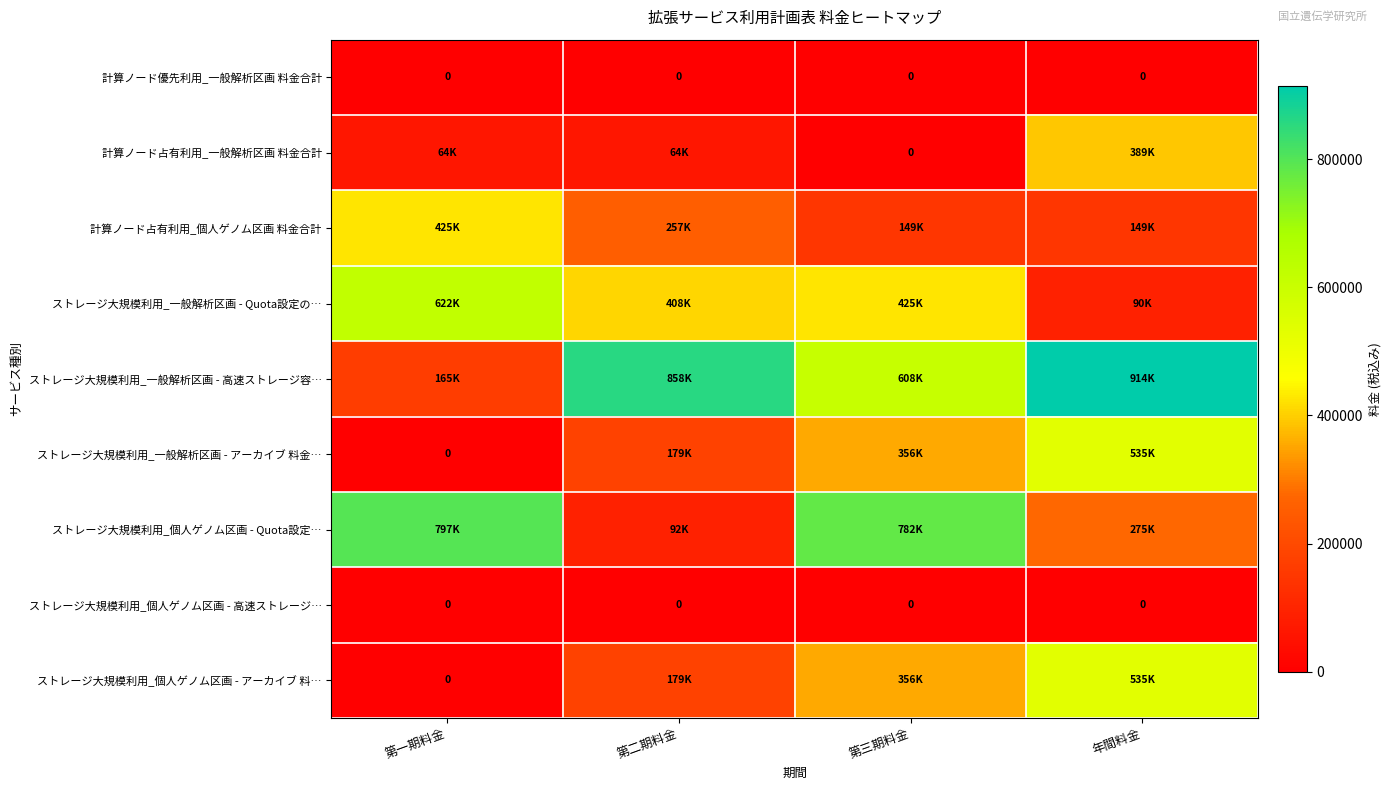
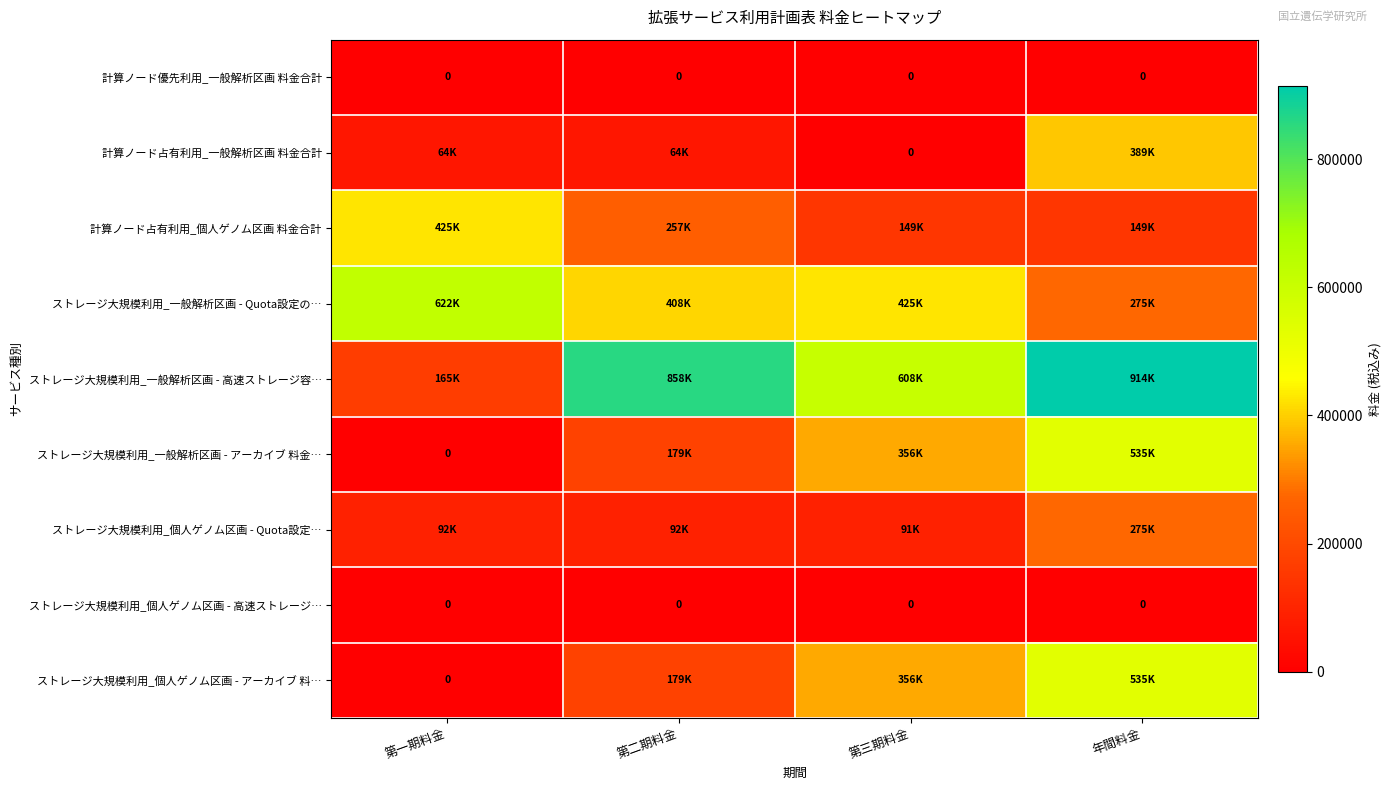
ストレージ大規模利用_一般解析区画 - Quota設定の…, 年間料金: 90K -> 275K
ストレージ大規模利用_個人ゲノム区画 - Quota設定…, 第一期料金: 797K -> 92K
ストレージ大規模利用_個人ゲノム区画 - Quota設定…, 第三期料金: 782K -> 91K
